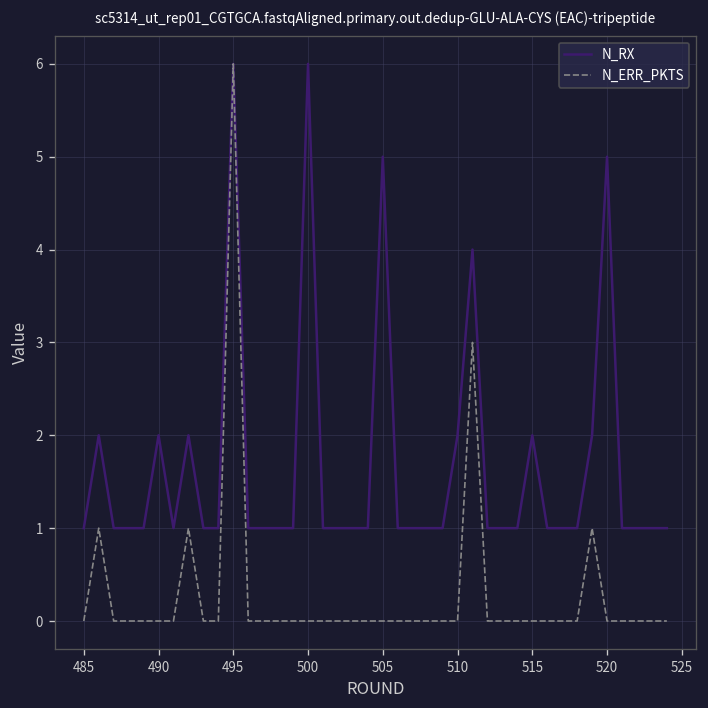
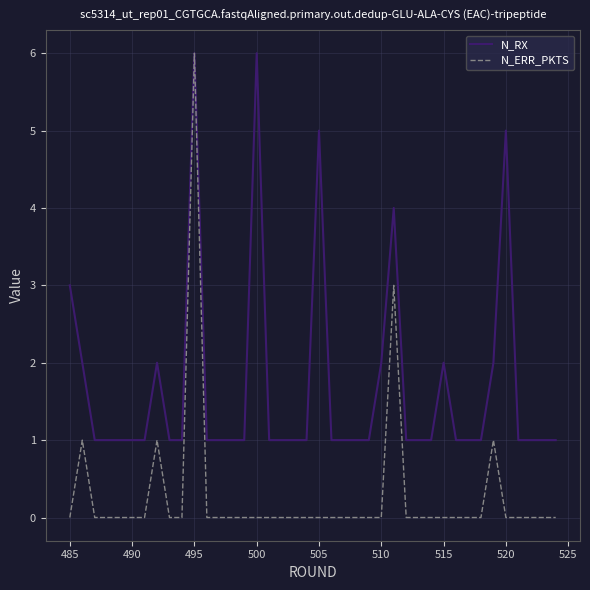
N_RX, 485: 1 -> 3
N_RX, 490: 2 -> 1
